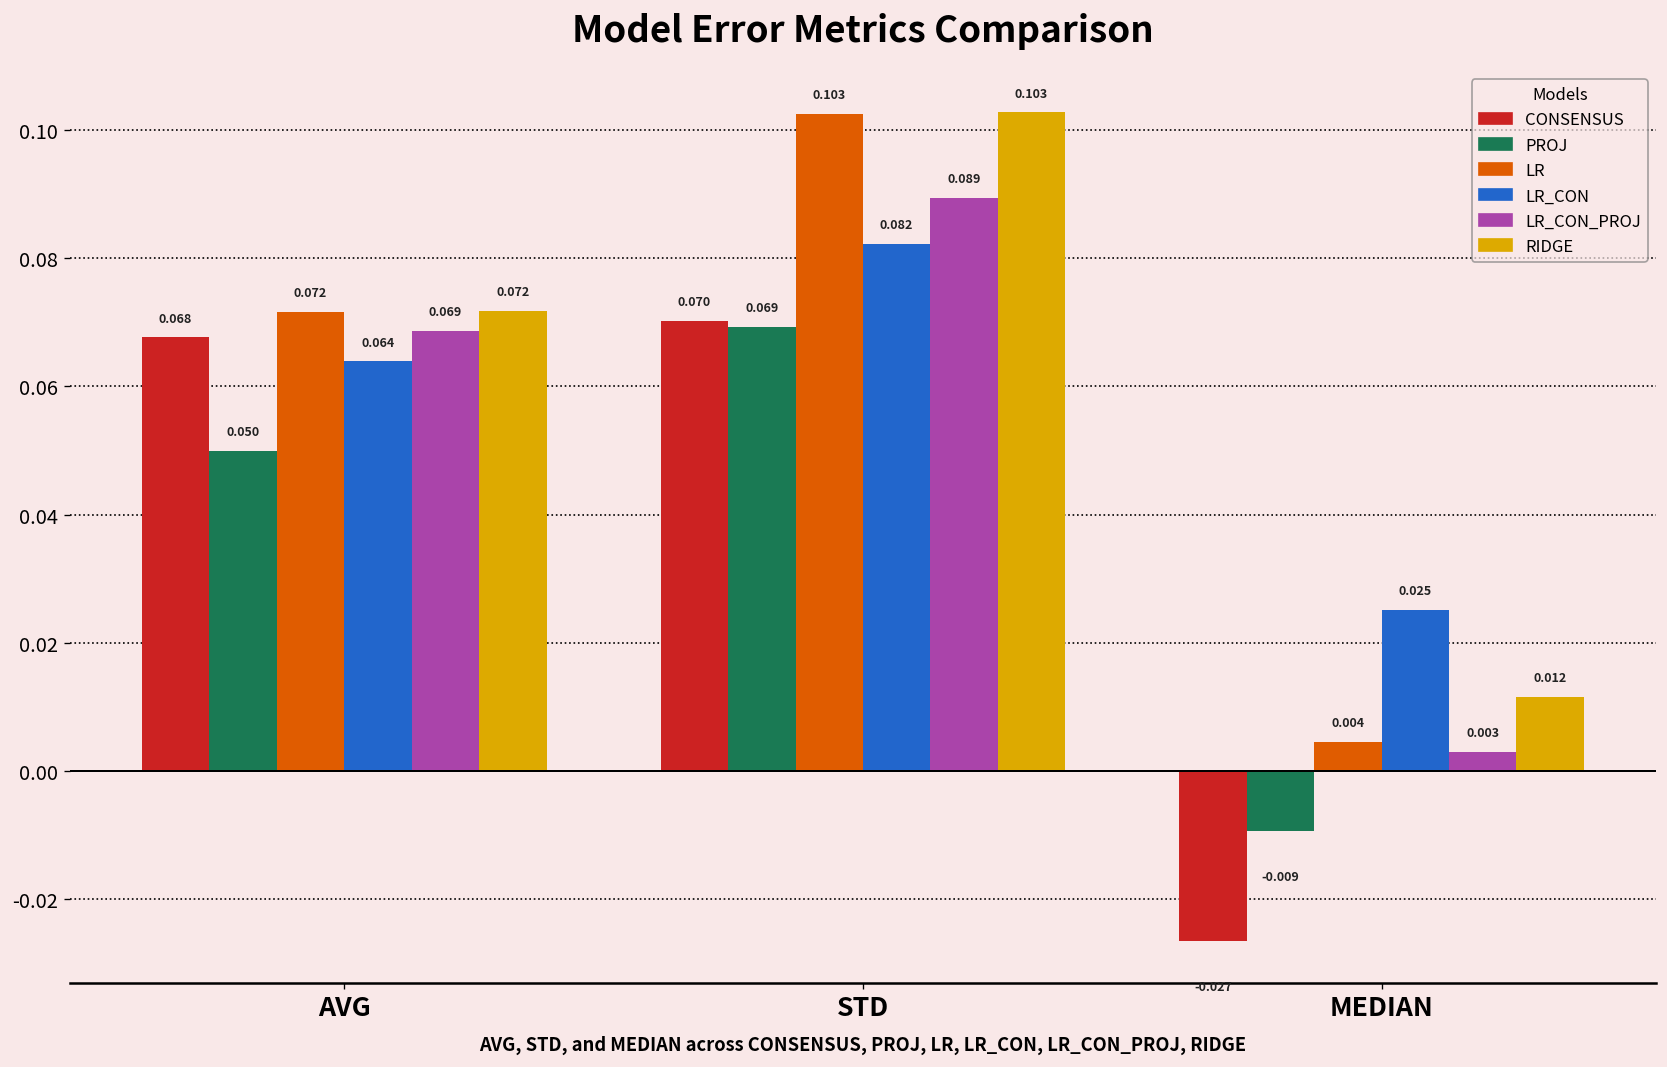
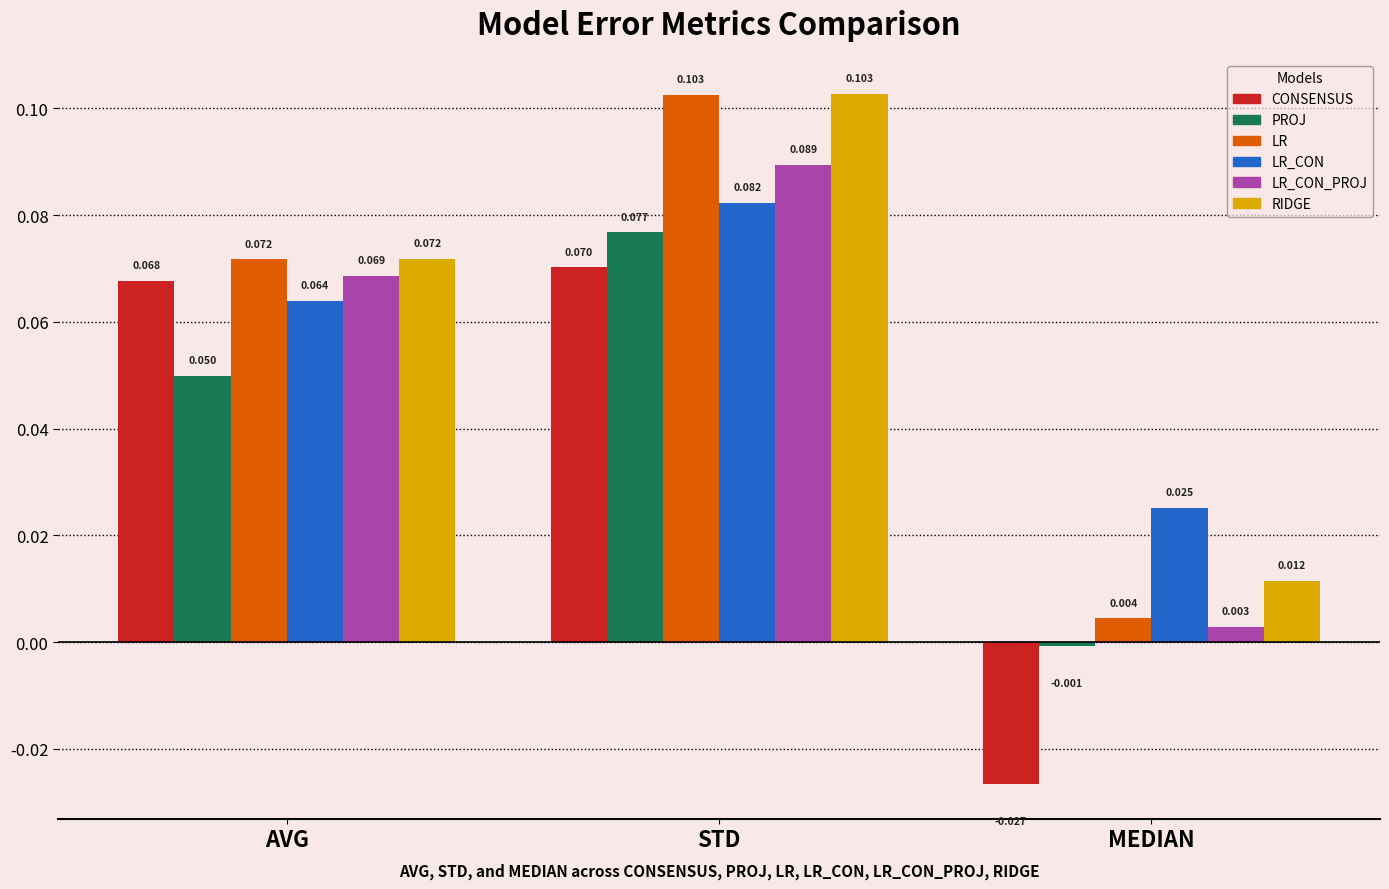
PROJ, STD: 0.069 -> 0.077
PROJ, MEDIAN: -0.009 -> -0.001
